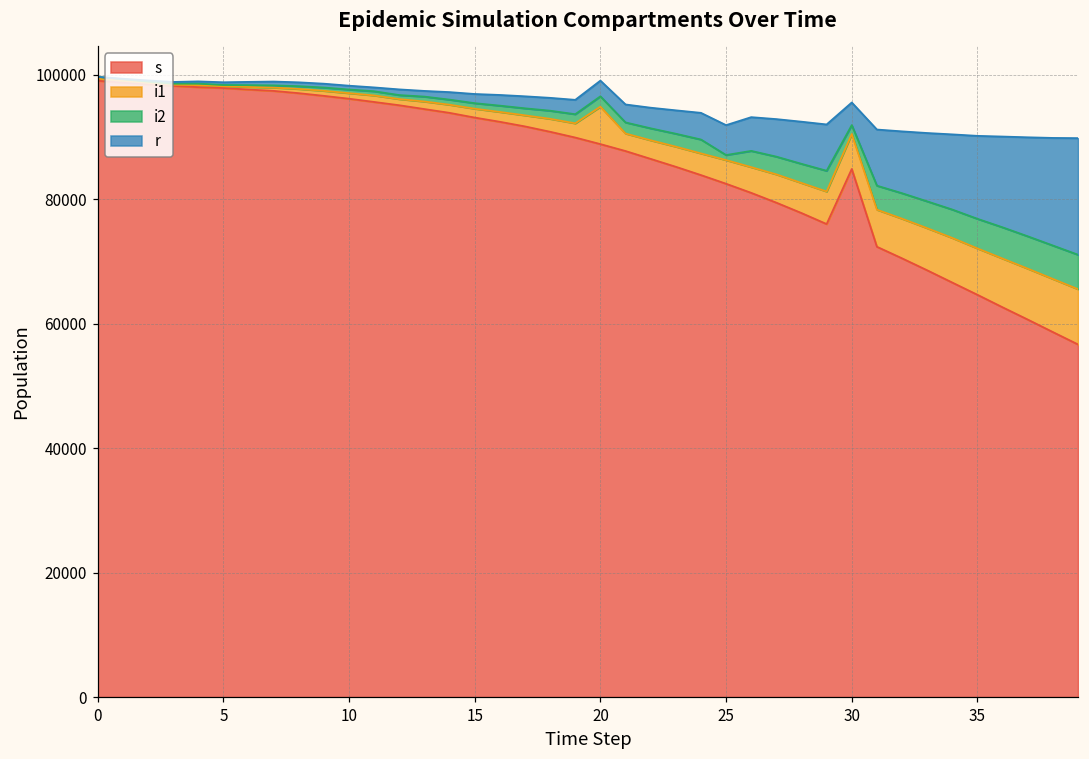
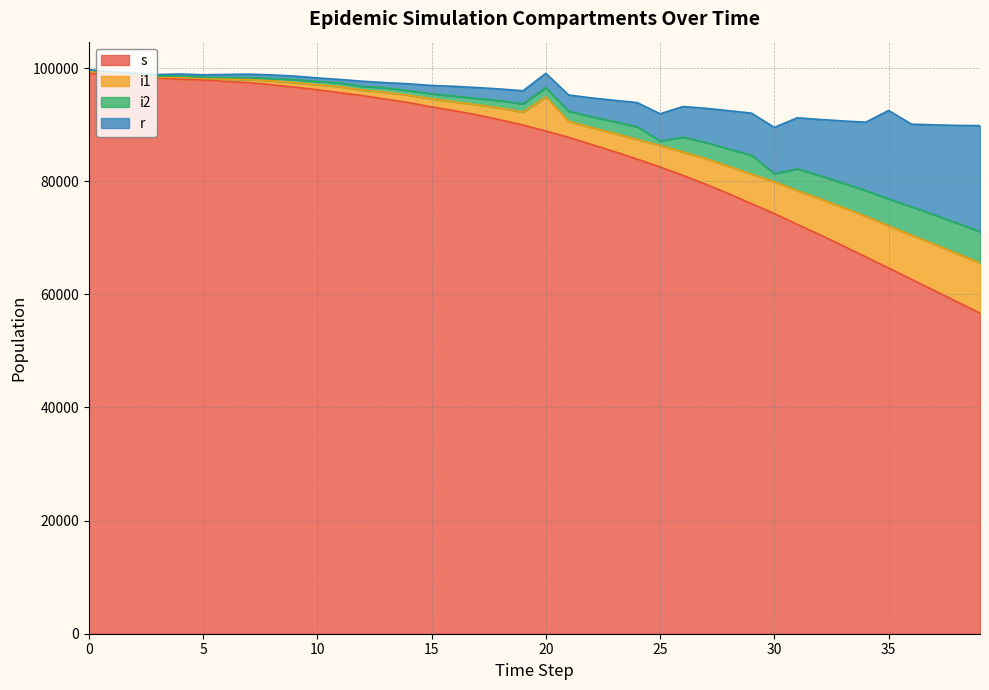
s, 30: 85000 -> 74000
r, 30: 4000 -> 8000
r, 35: 13000 -> 16000
